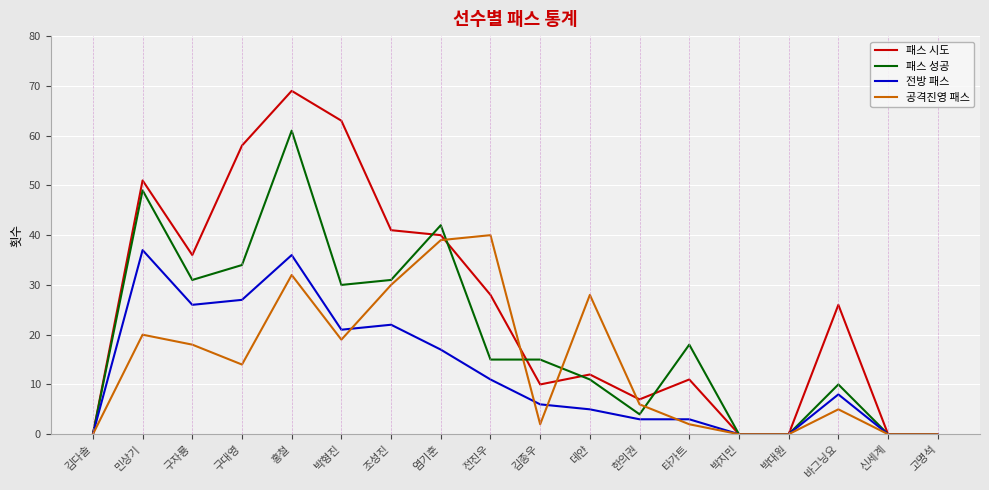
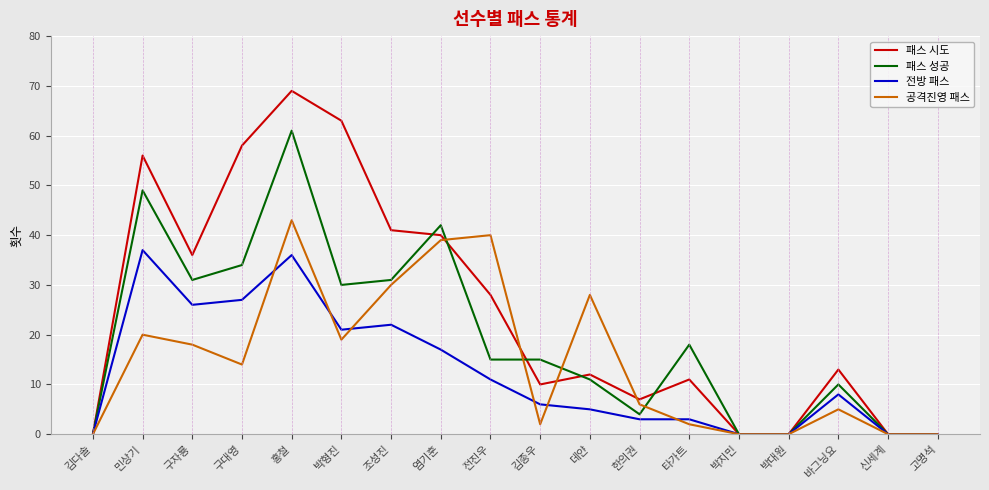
패스 시도, 민상기: 51 -> 56
공격진영 패스, 홍철: 32 -> 43
패스 시도, 바그닝요: 26 -> 13
